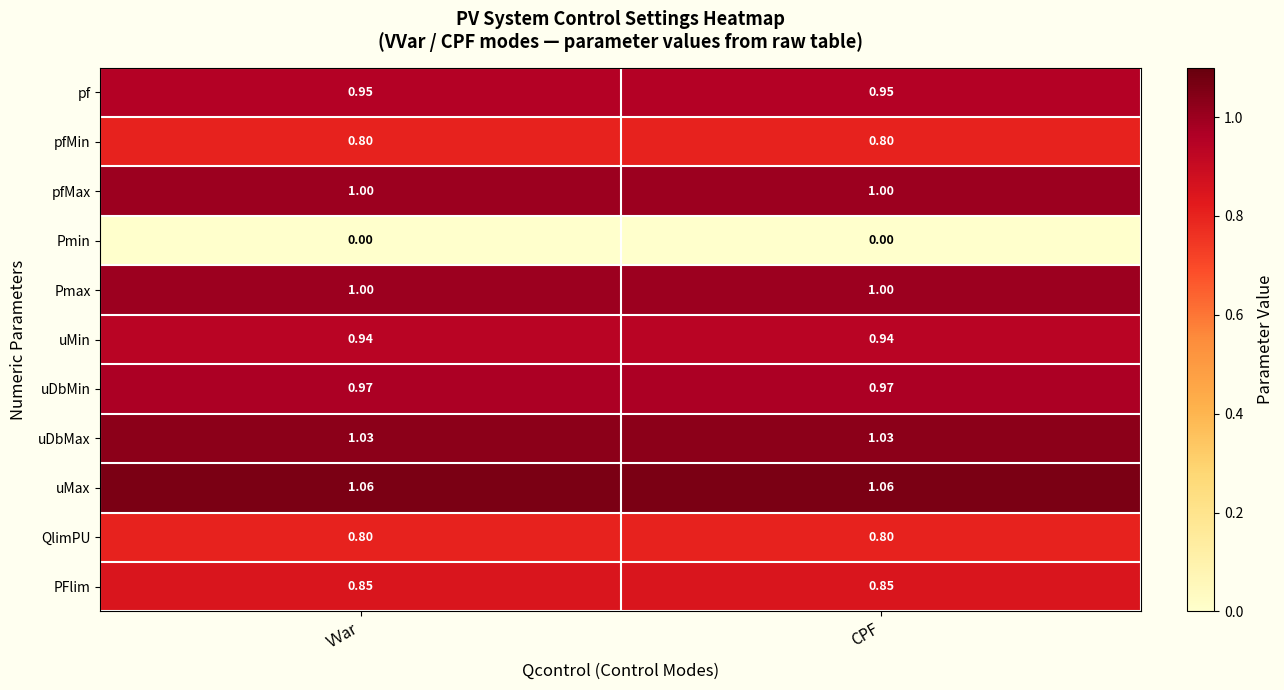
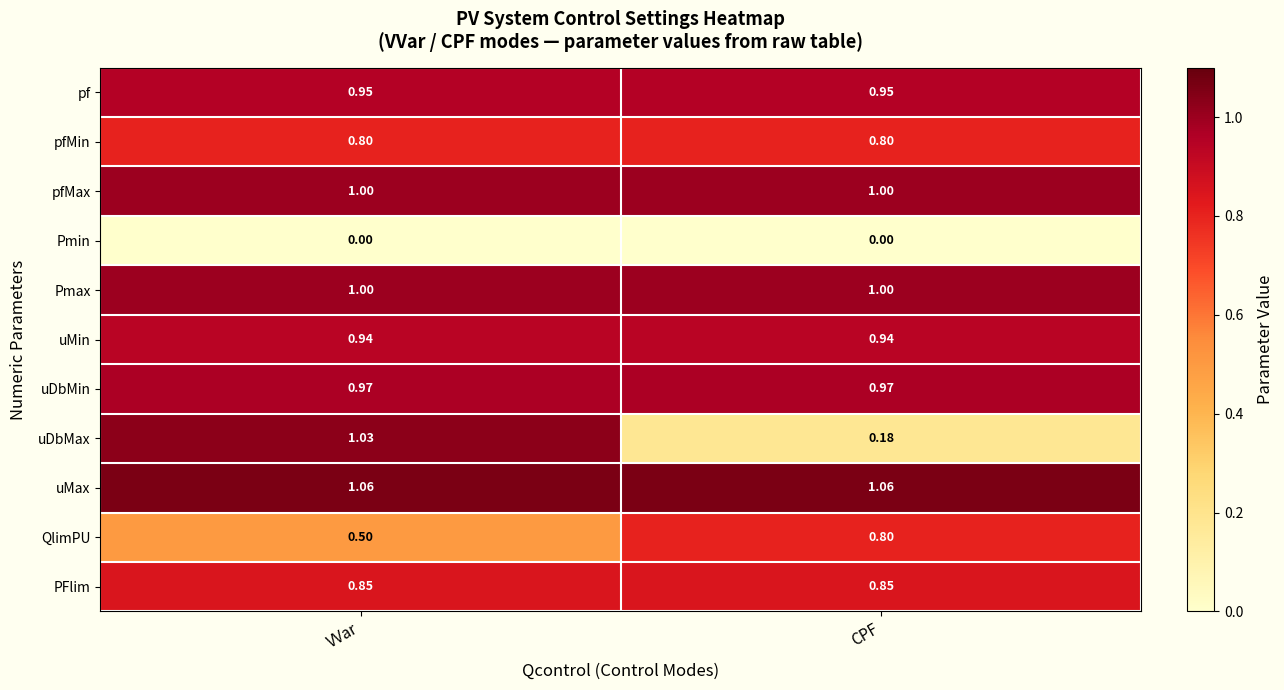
uDbMax, CPF: 1.03 -> 0.18
QlimPU, VVar: 0.80 -> 0.50
